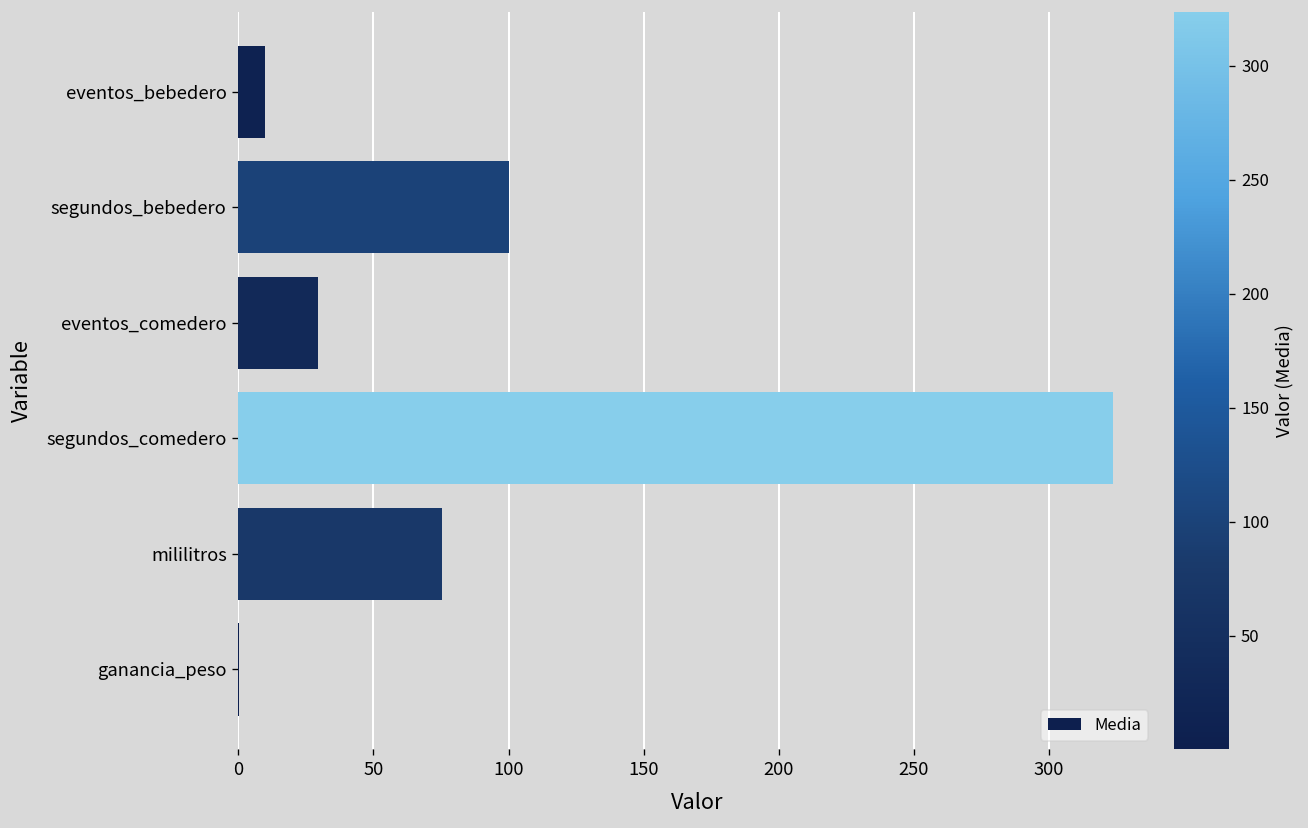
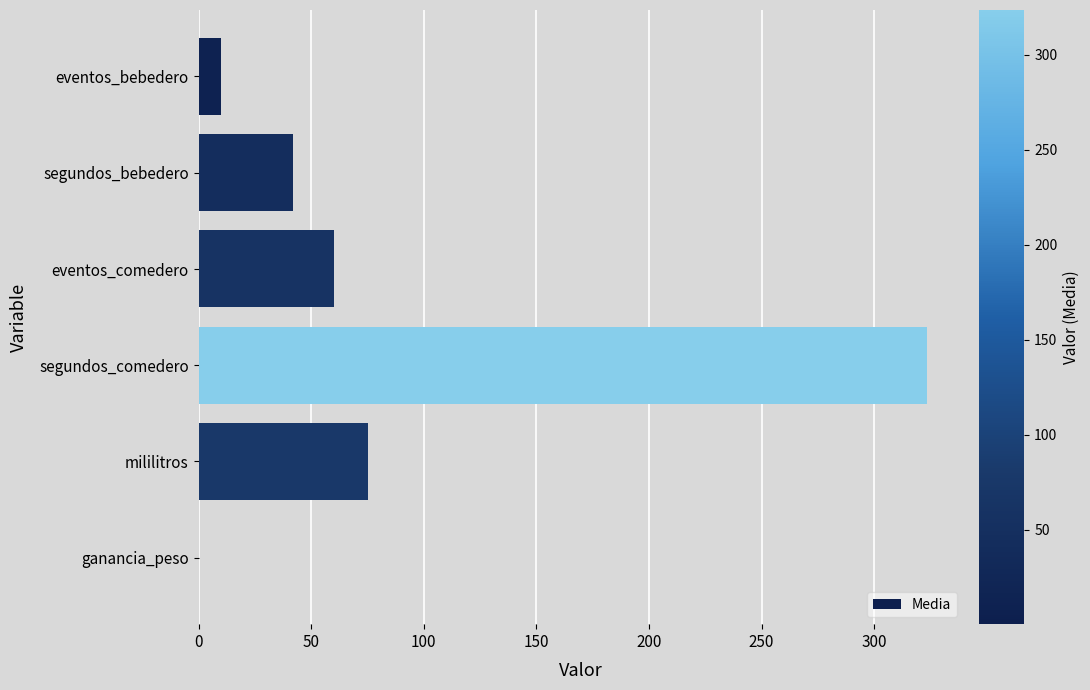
segundos_bebedero: 100 -> 42
eventos_comedero: 30 -> 60
